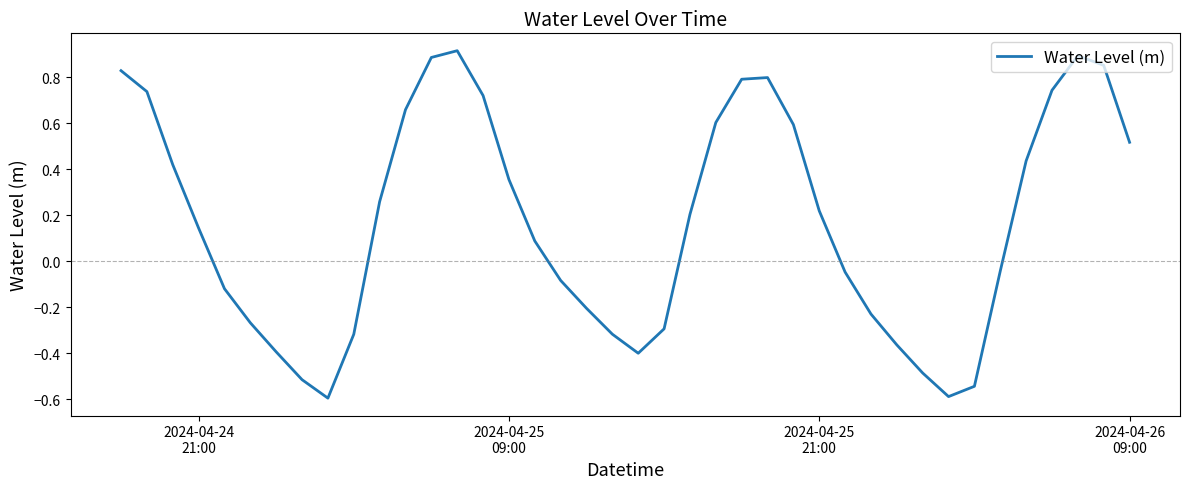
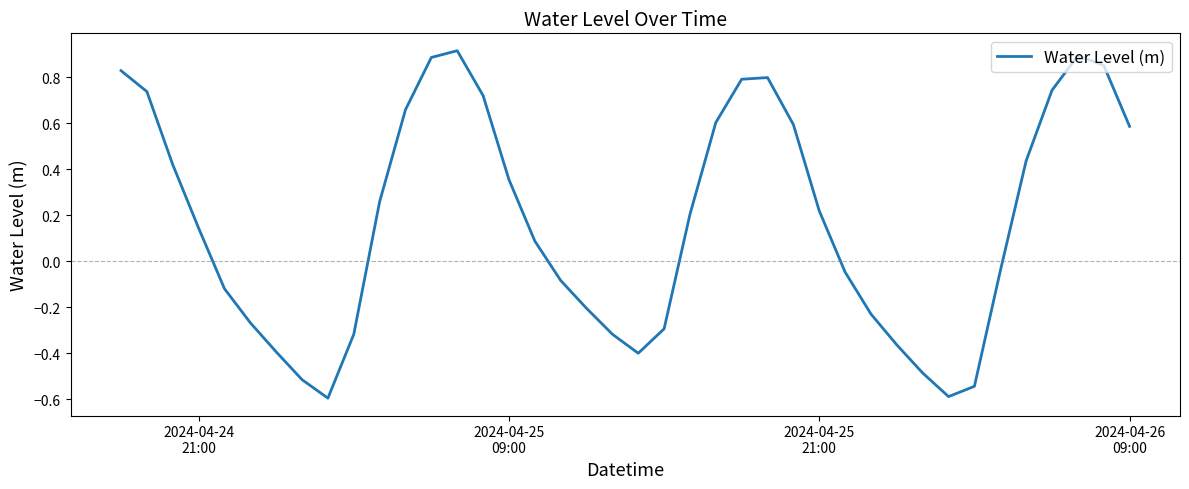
2024-04-26 09:00: 0.52 -> 0.59
